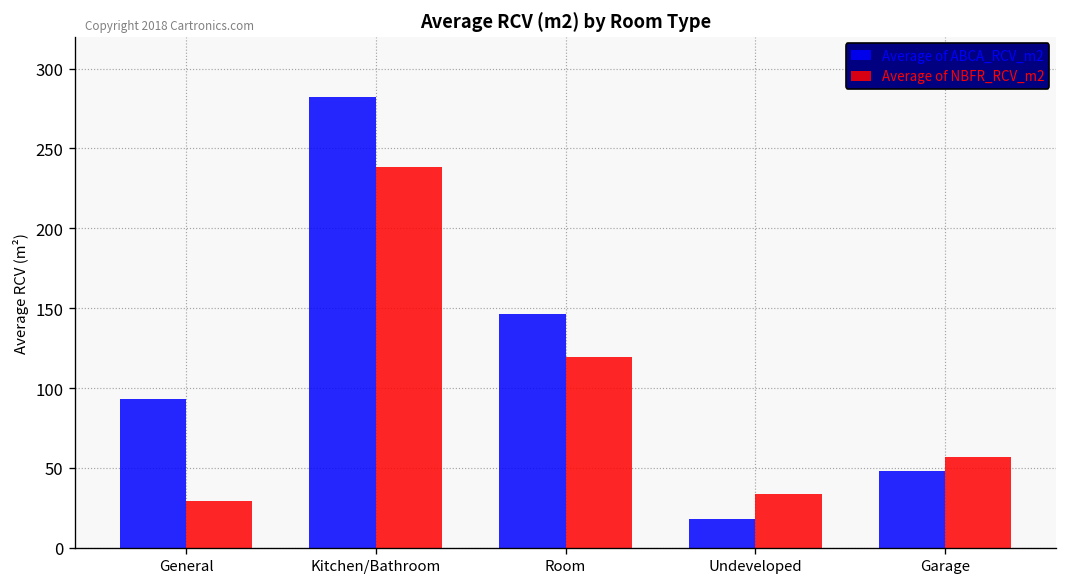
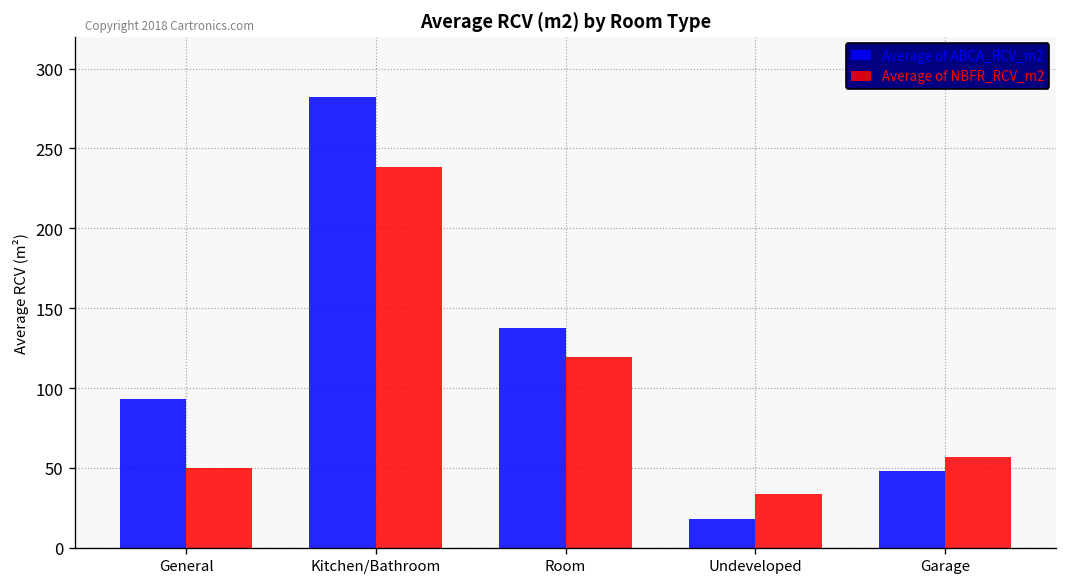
Average of NBFR_RCV_m2, General: 29 -> 50
Average of ABCA_RCV_m2, Room: 146 -> 138
